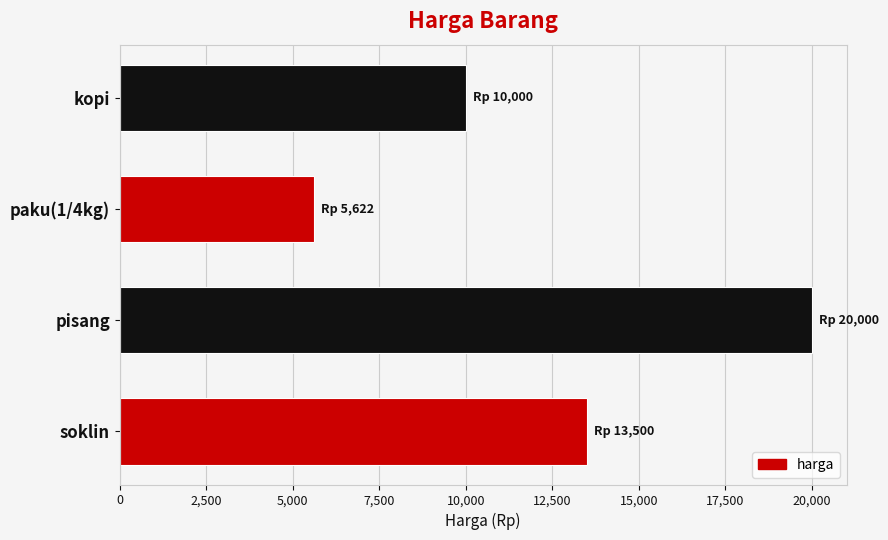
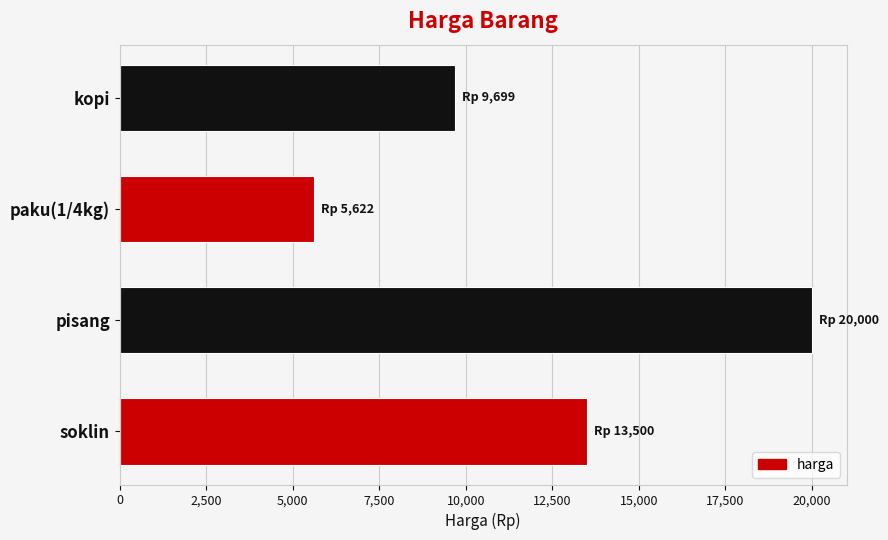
kopi: 10,000 -> 9,699
